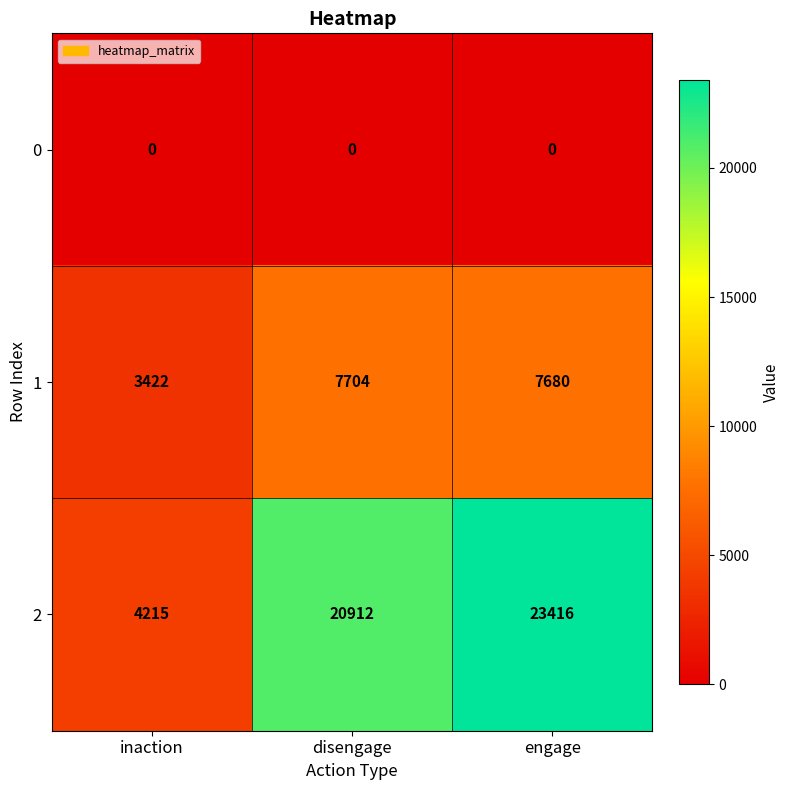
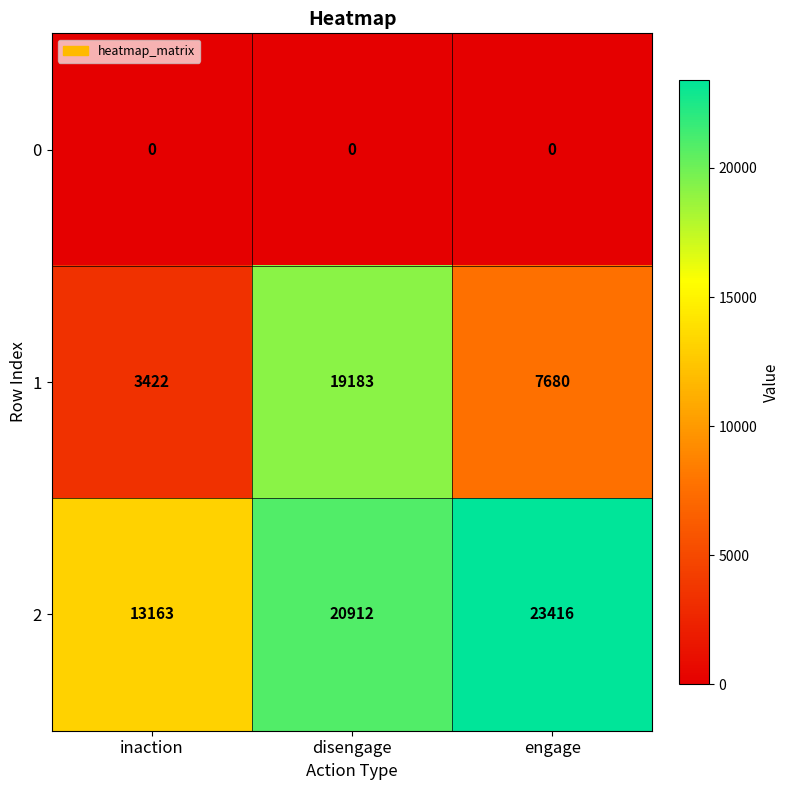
1, disengage: 7704 -> 19183
2, inaction: 4215 -> 13163
